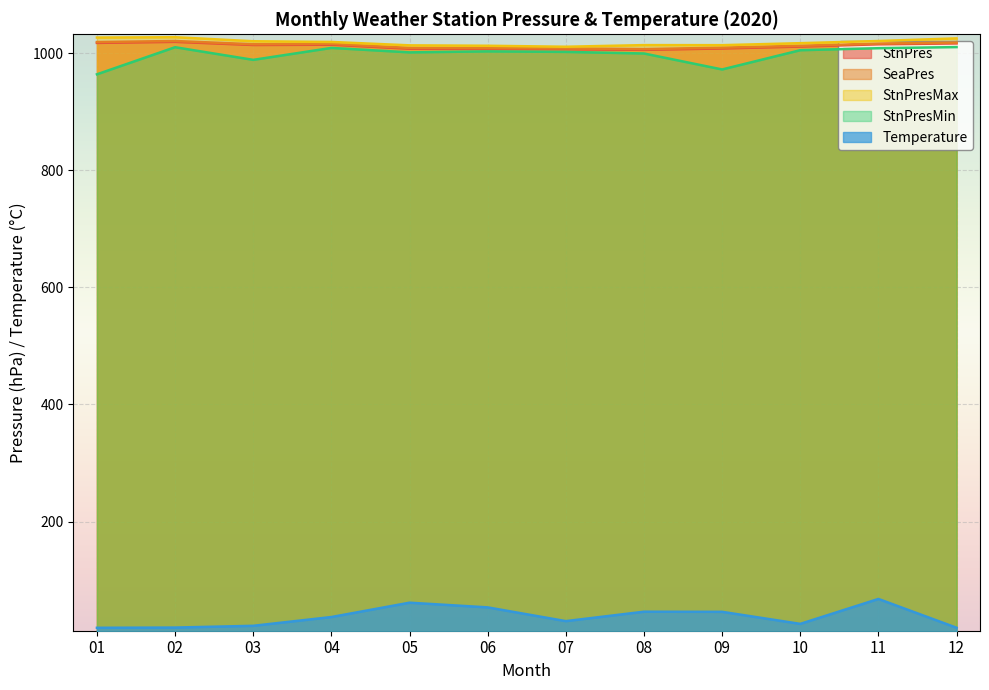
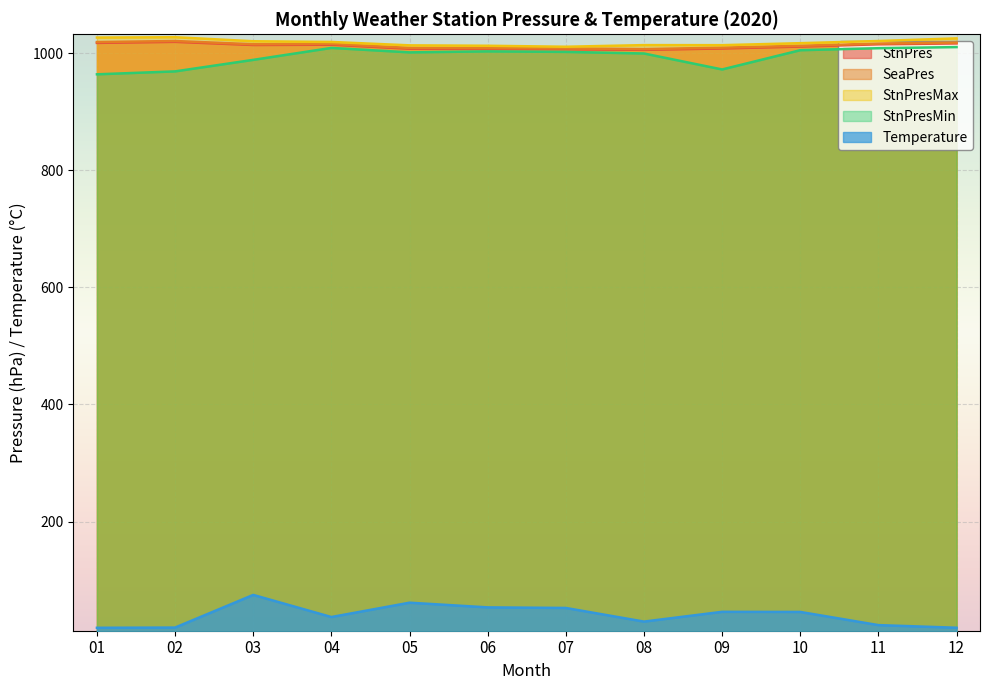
StnPresMin, 02: 1010 -> 970
Temperature, 03: 20 -> 70
Temperature, 07: 30 -> 50
Temperature, 08: 50 -> 30
Temperature, 10: 30 -> 50
Temperature, 11: 70 -> 20
